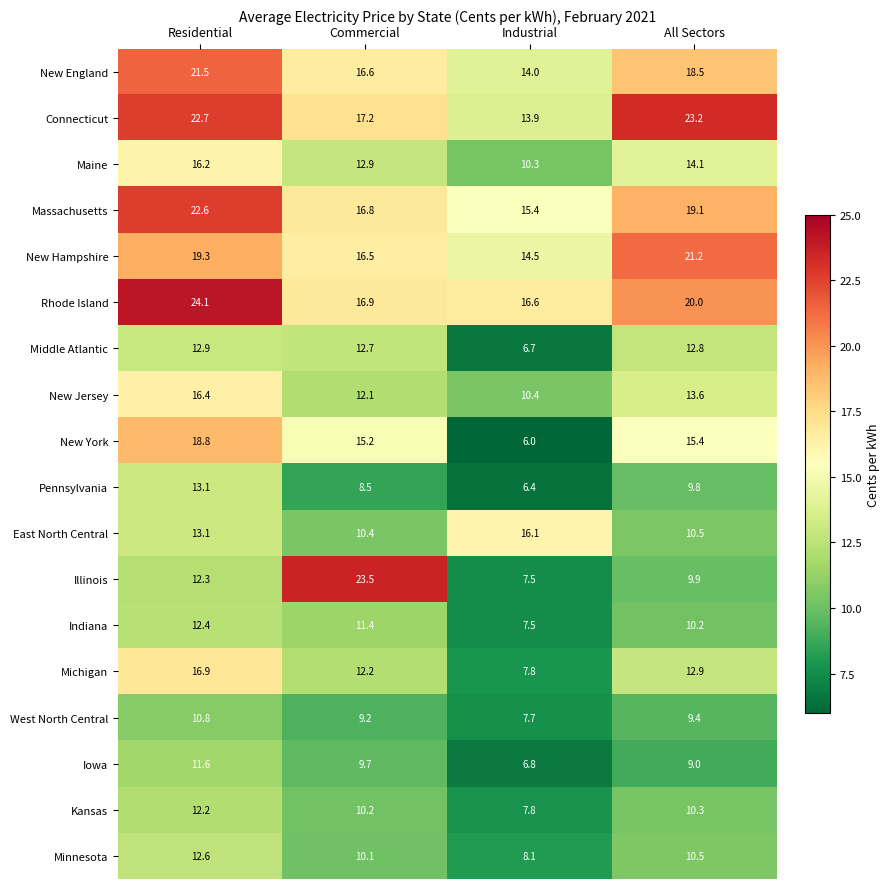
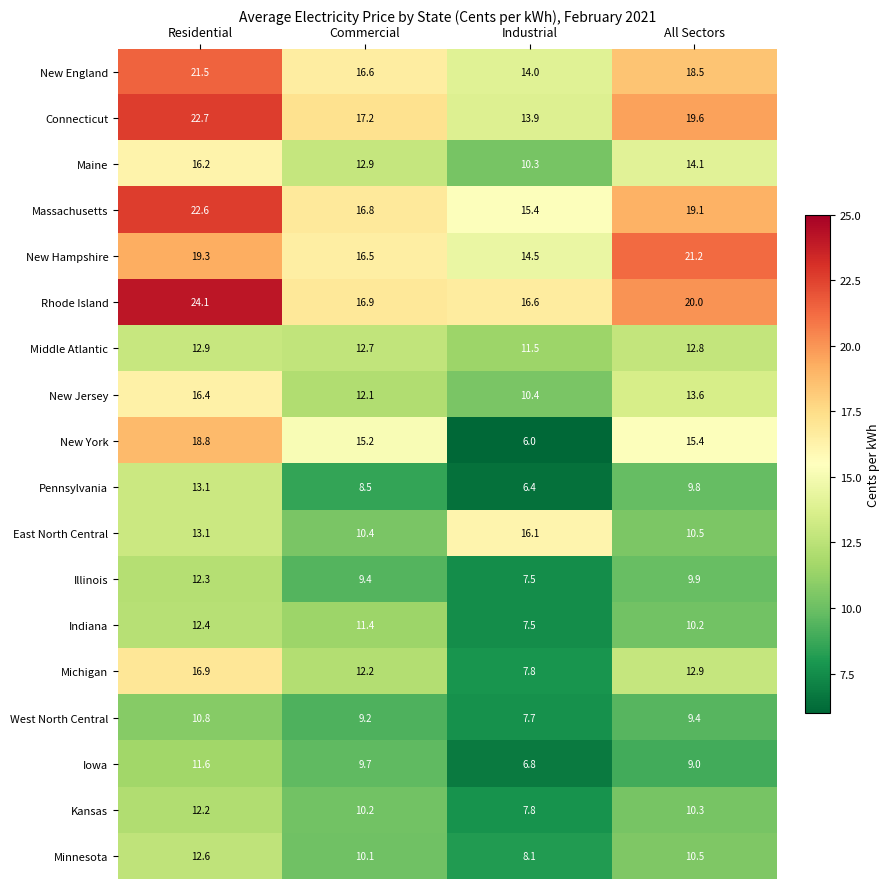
Connecticut, All Sectors: 23.2 -> 19.6
Middle Atlantic, Industrial: 6.7 -> 11.5
Illinois, Commercial: 23.5 -> 9.4
